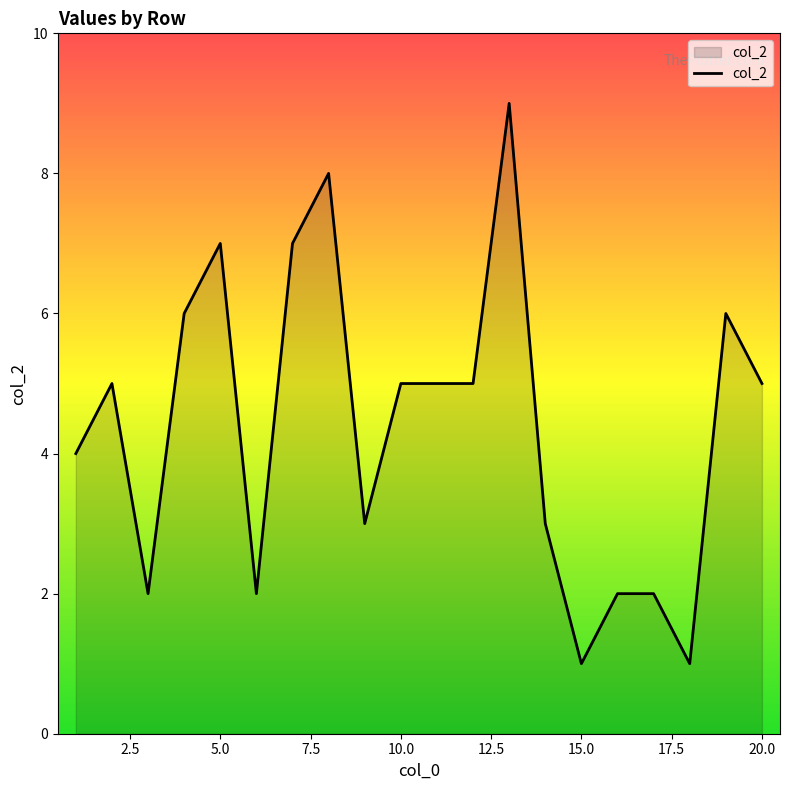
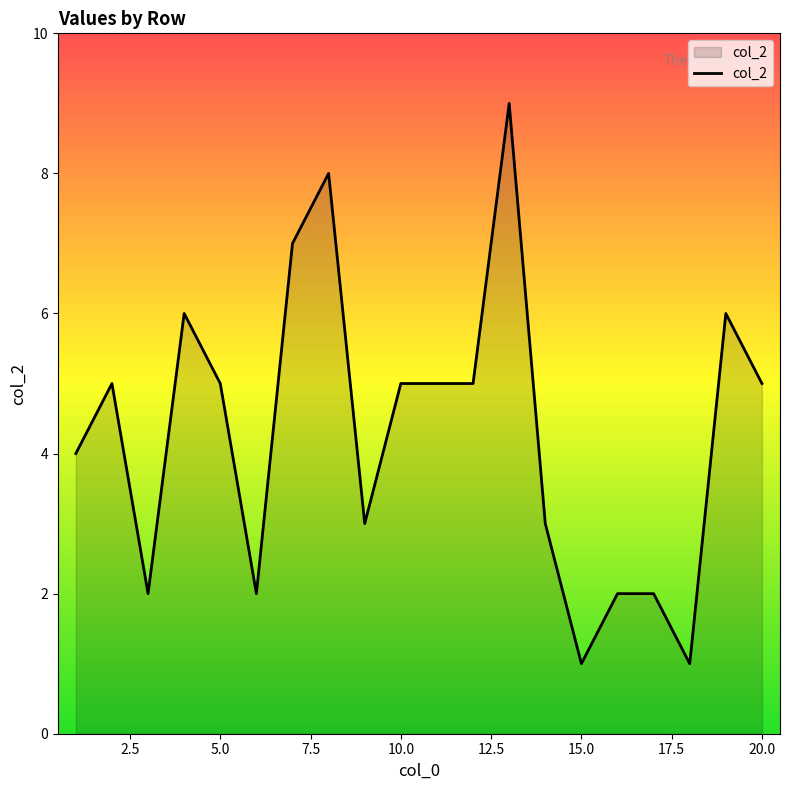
5.0: 7 -> 5
